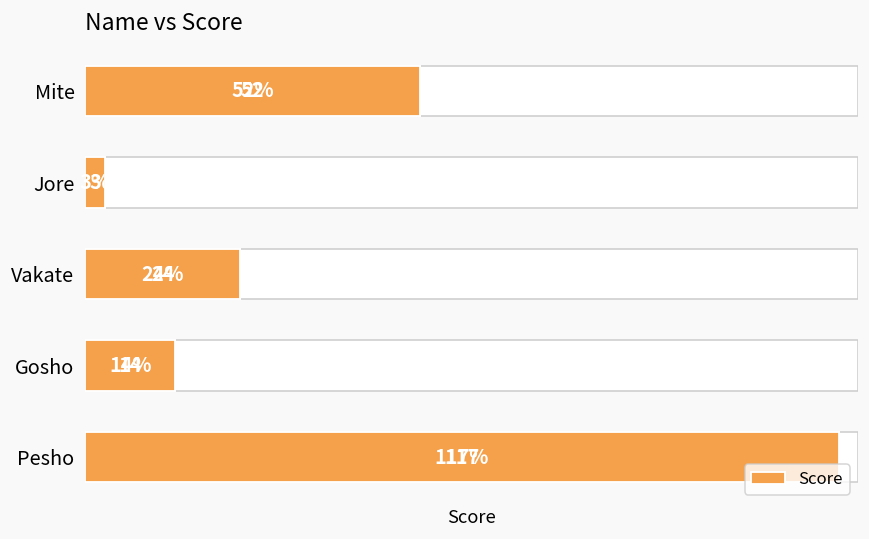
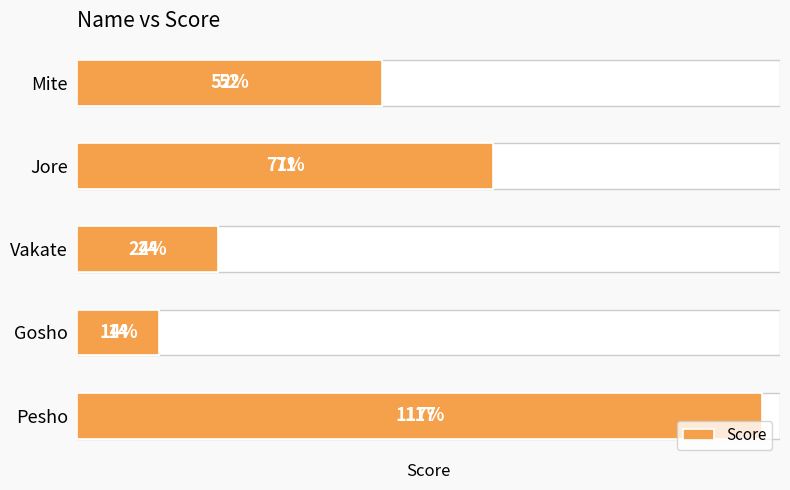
Score, Jore: 3 -> 71
